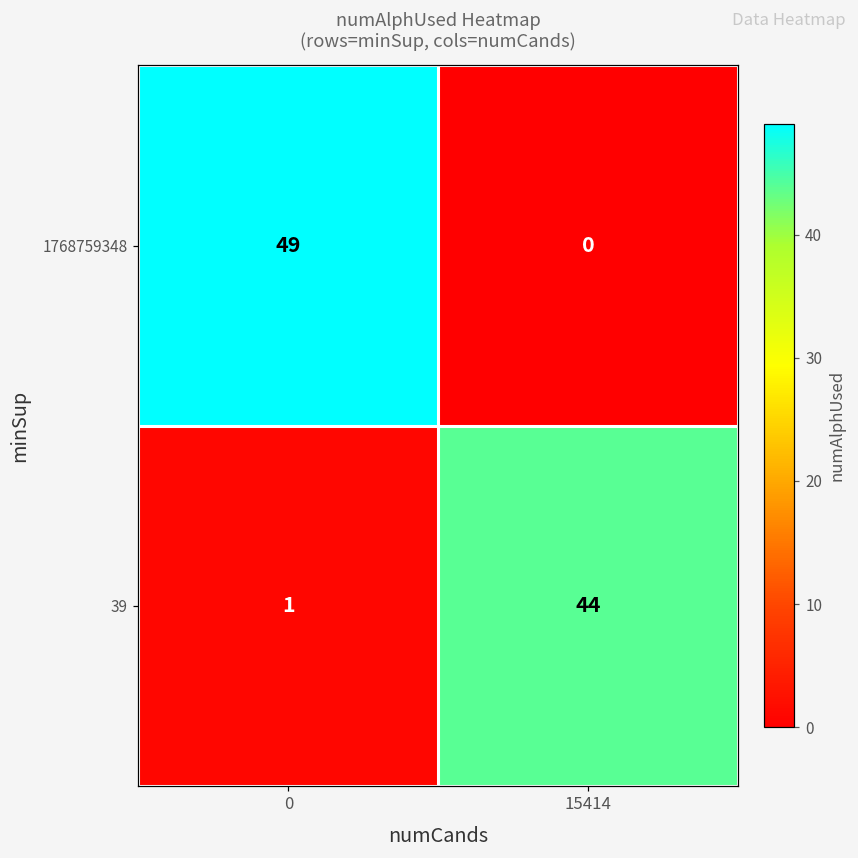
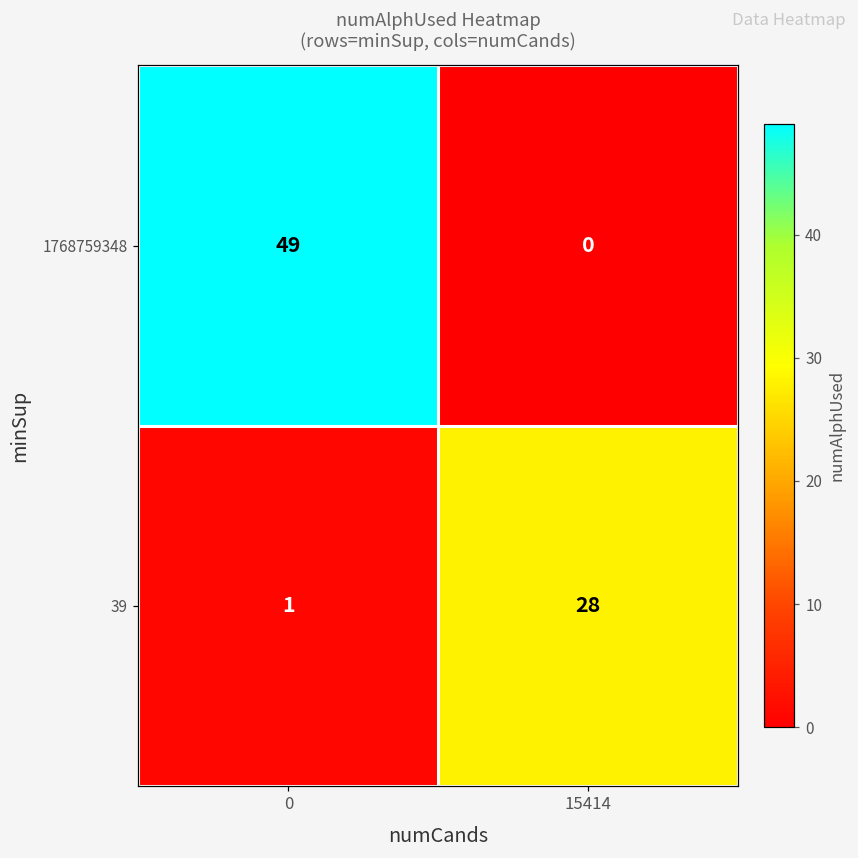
39, 15414: 44 -> 28
